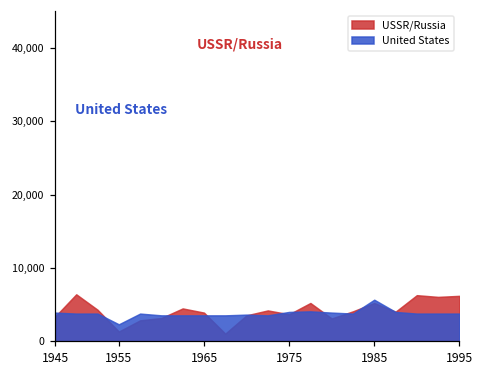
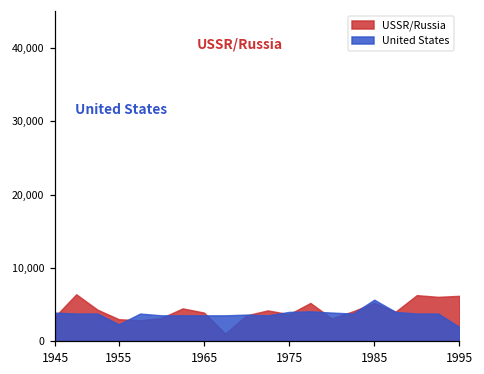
USSR/Russia, 1955: 1,000 -> 3,000
United States, 1995: 4,000 -> 2,000
